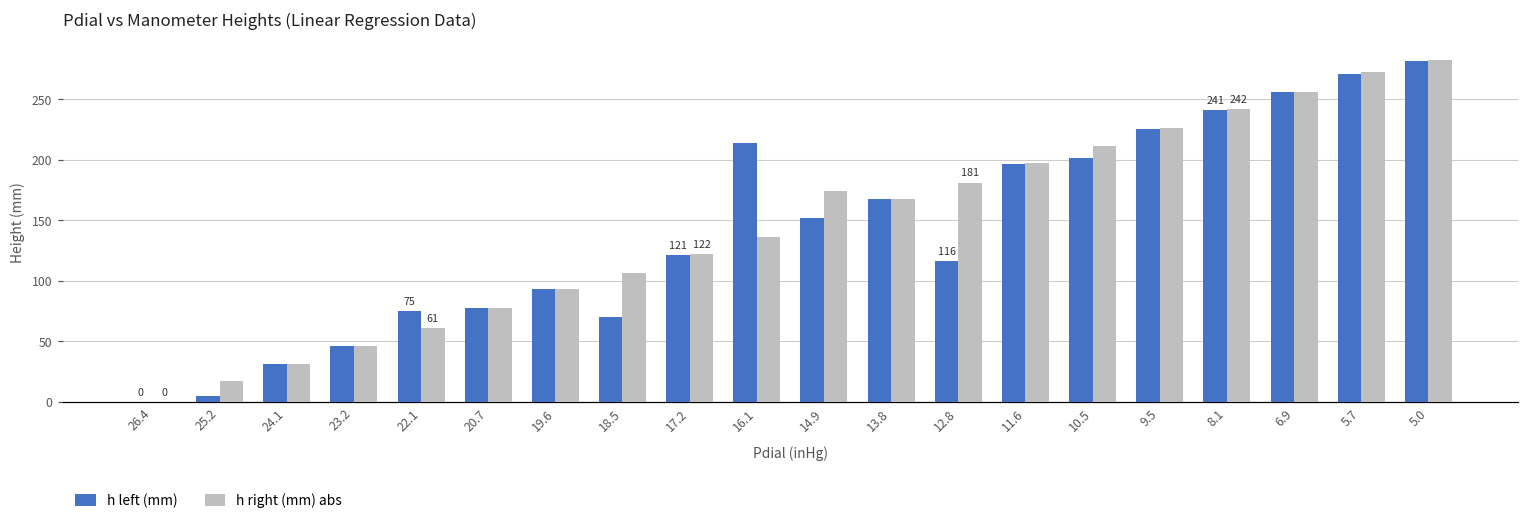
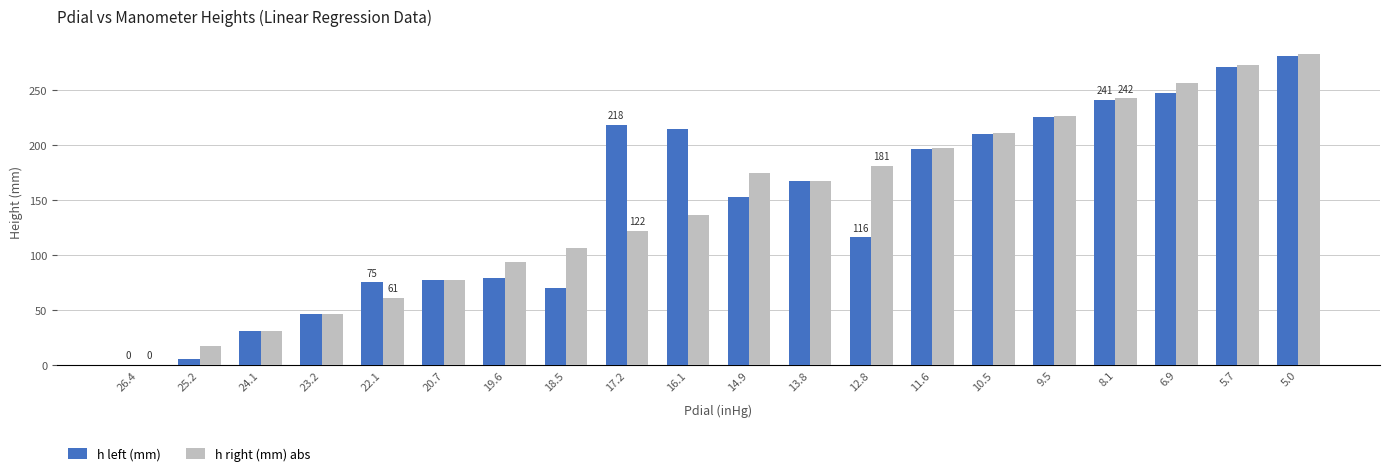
h left (mm), 19.6: 93 -> 79
h left (mm), 17.2: 121 -> 218
h left (mm), 10.5: 201 -> 210
h left (mm), 6.9: 256 -> 247
